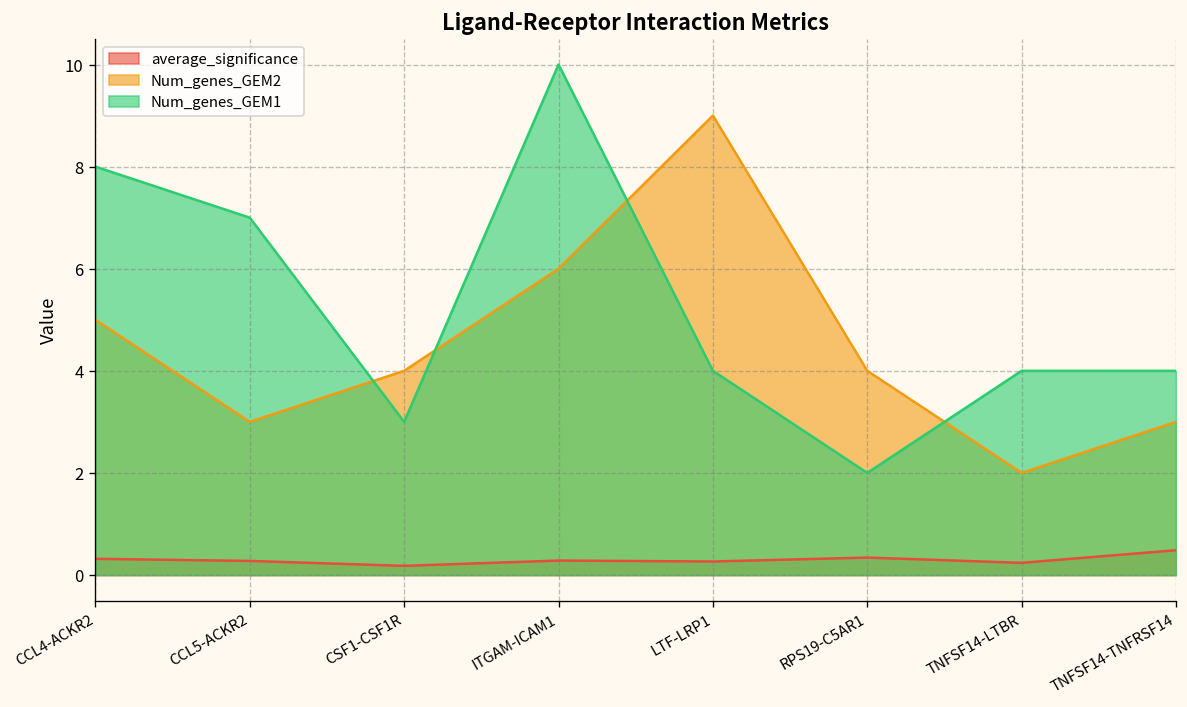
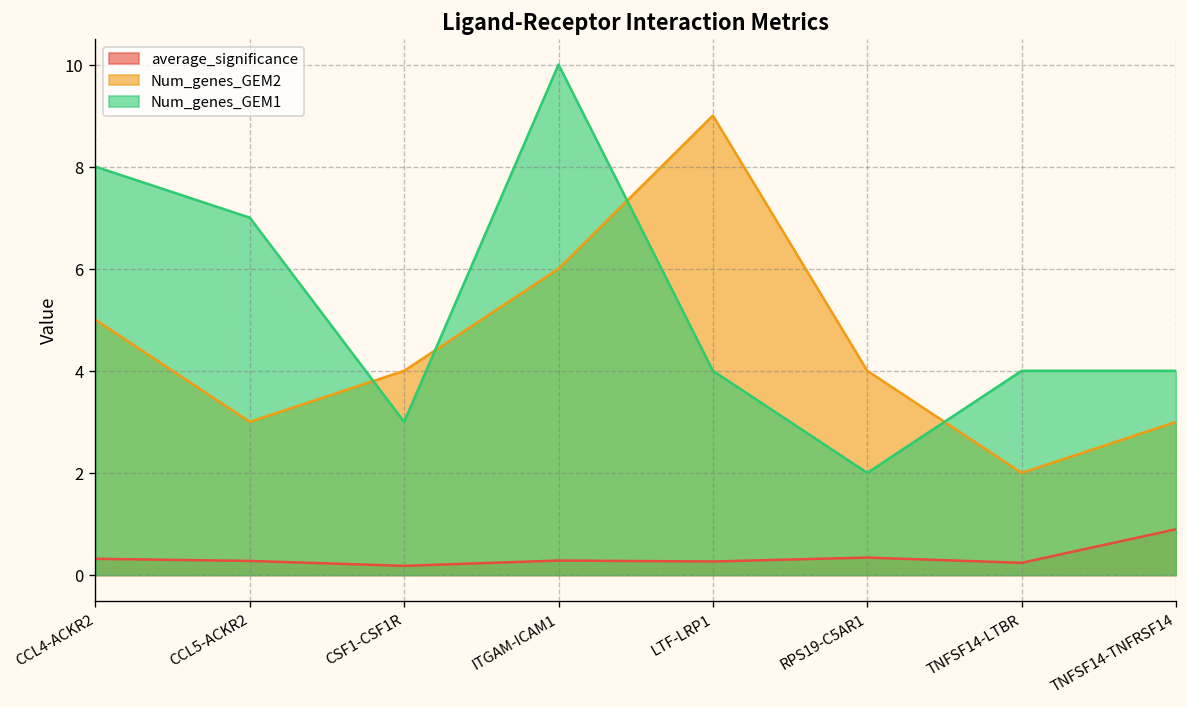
average_significance, TNFSF14-TNFRSF14: 0.5 -> 0.9
